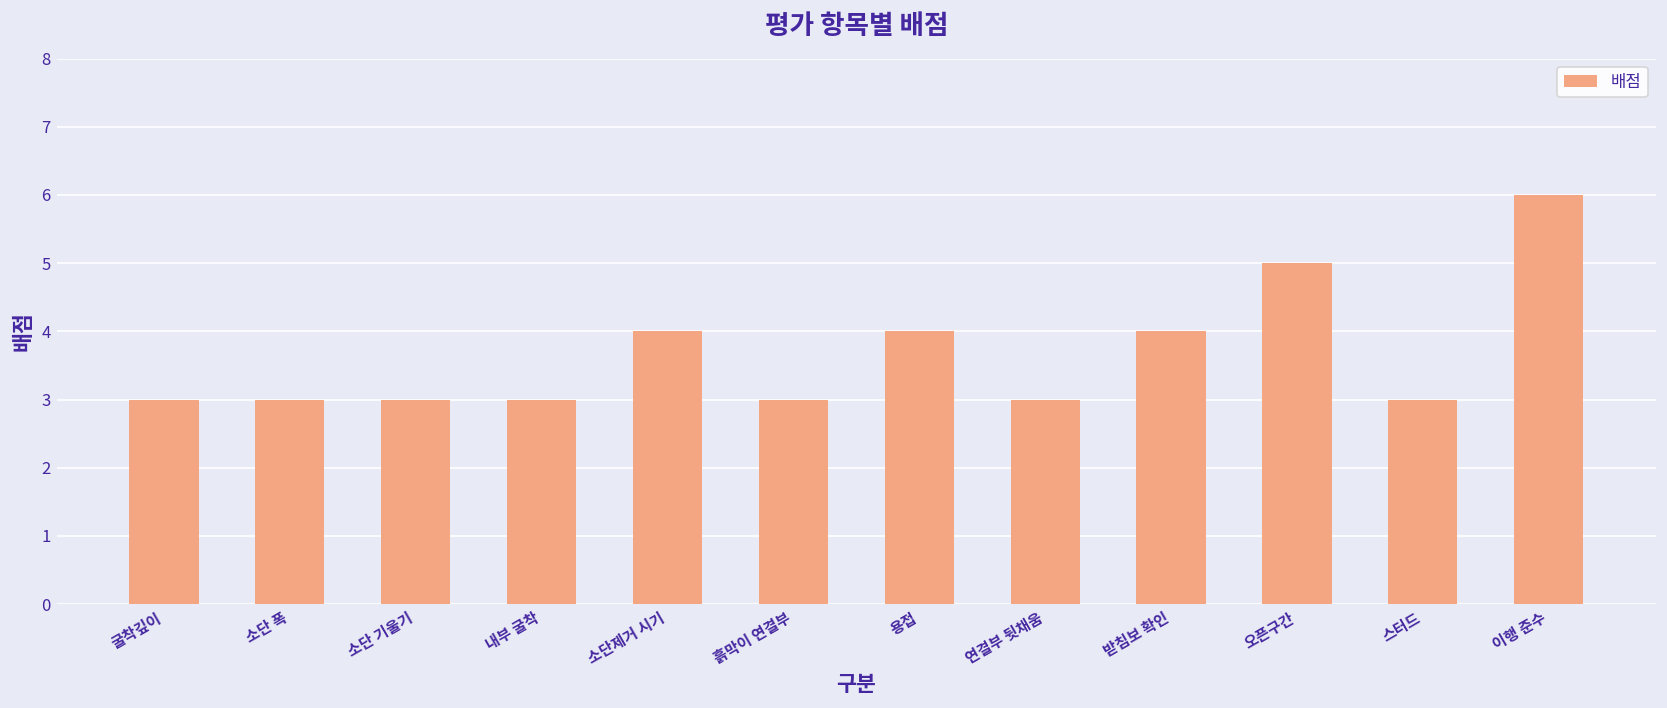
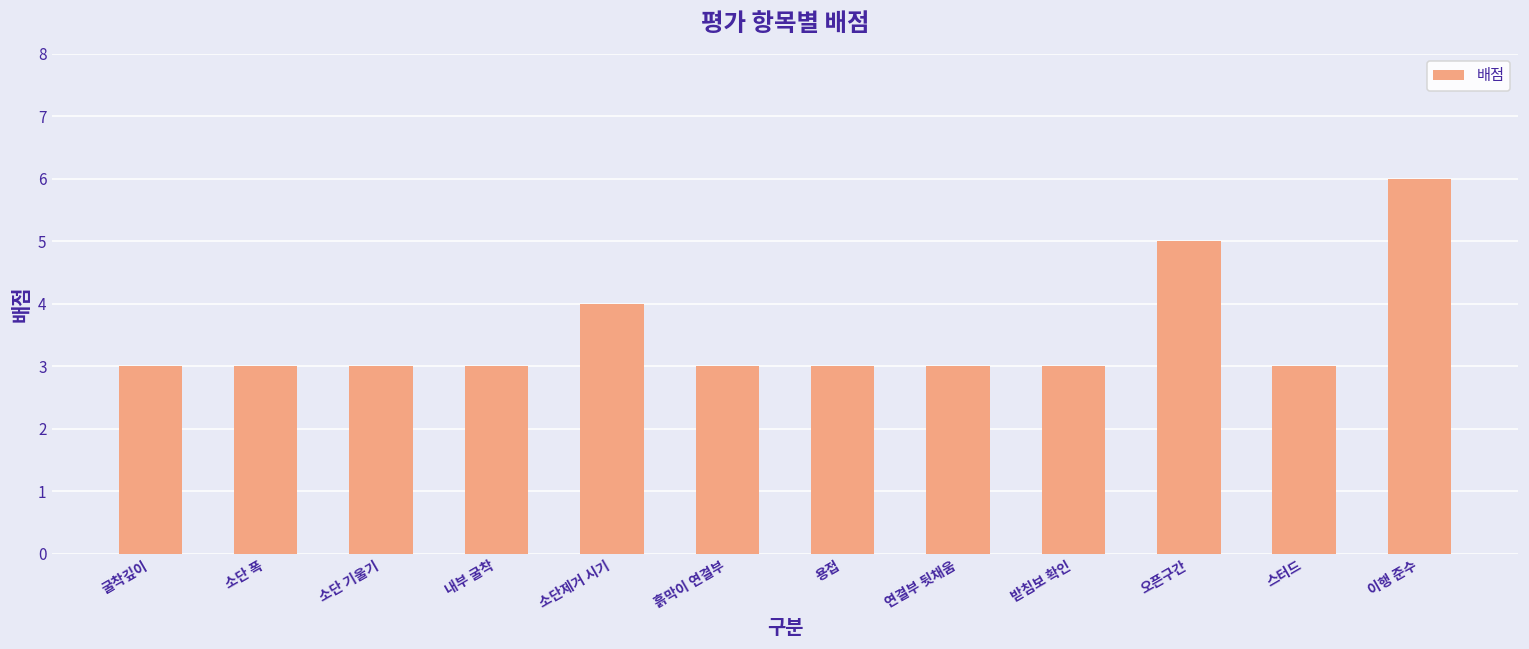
용접: 4 -> 3
받침보 확인: 4 -> 3
